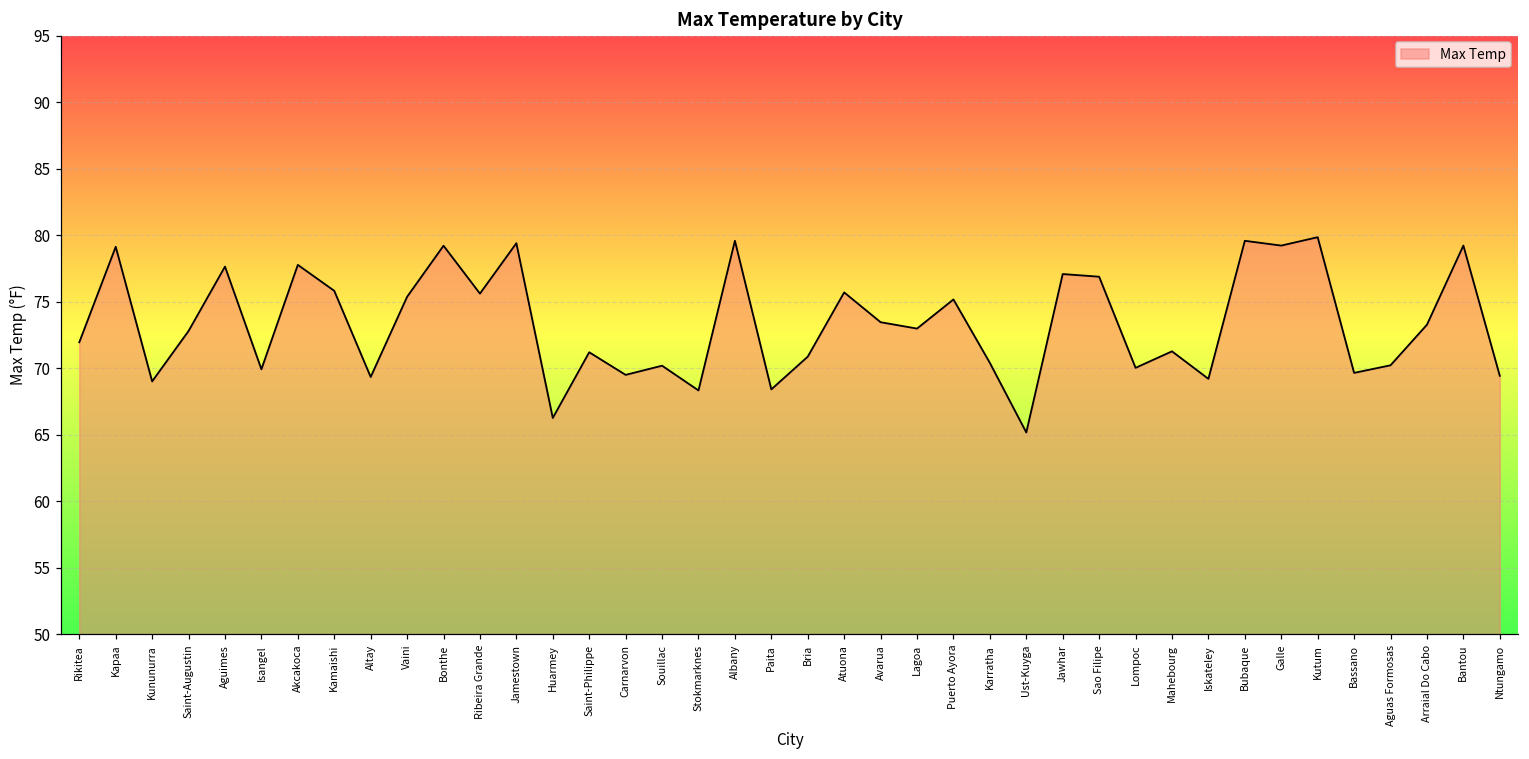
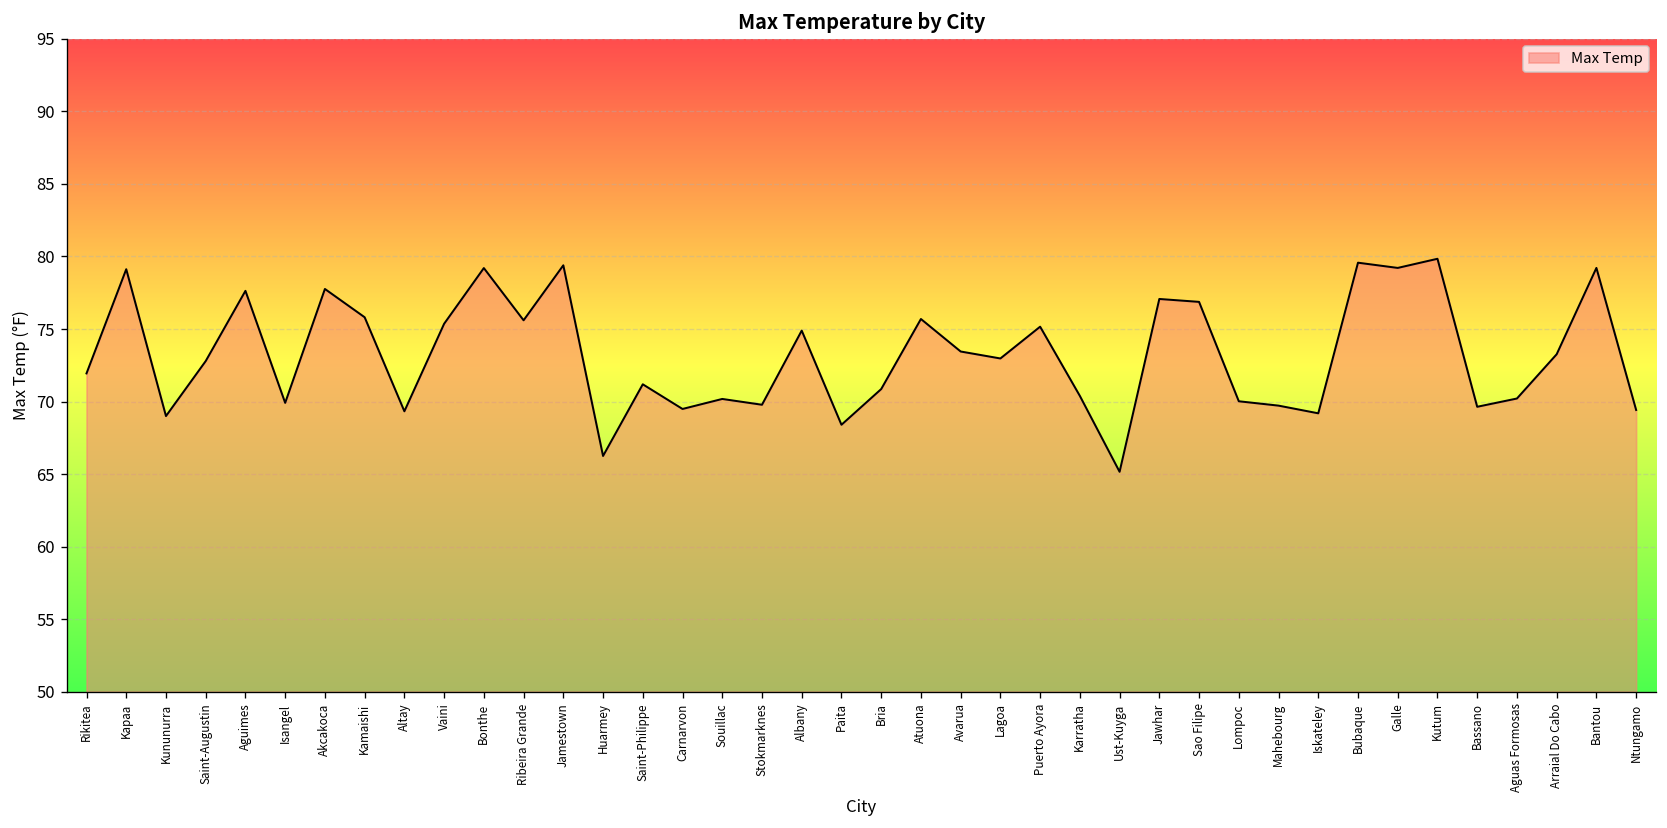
Stokmarknes: 68.3 -> 69.8
Albany: 79.6 -> 74.9
Mahebourg: 71.3 -> 69.7
